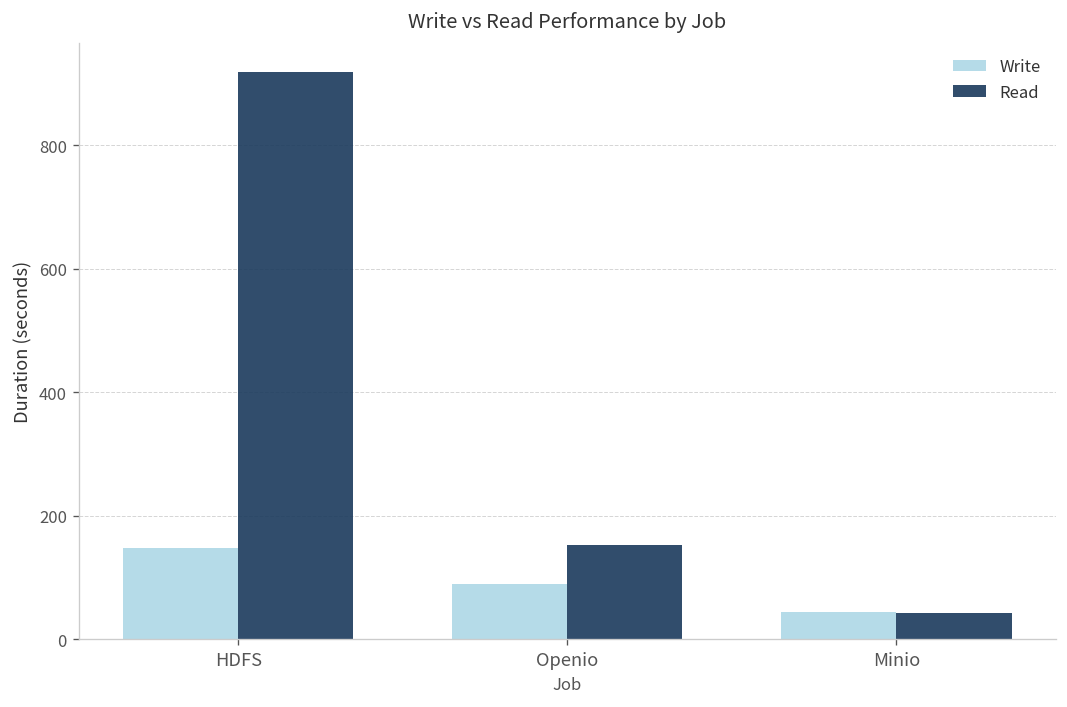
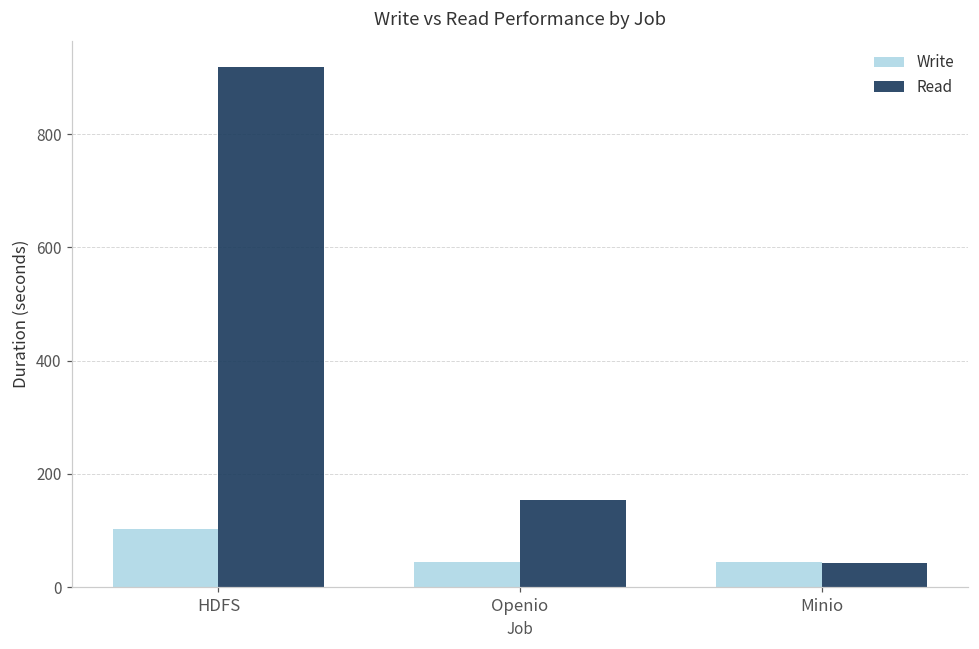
Write, HDFS: 150 -> 100
Write, Openio: 90 -> 40
